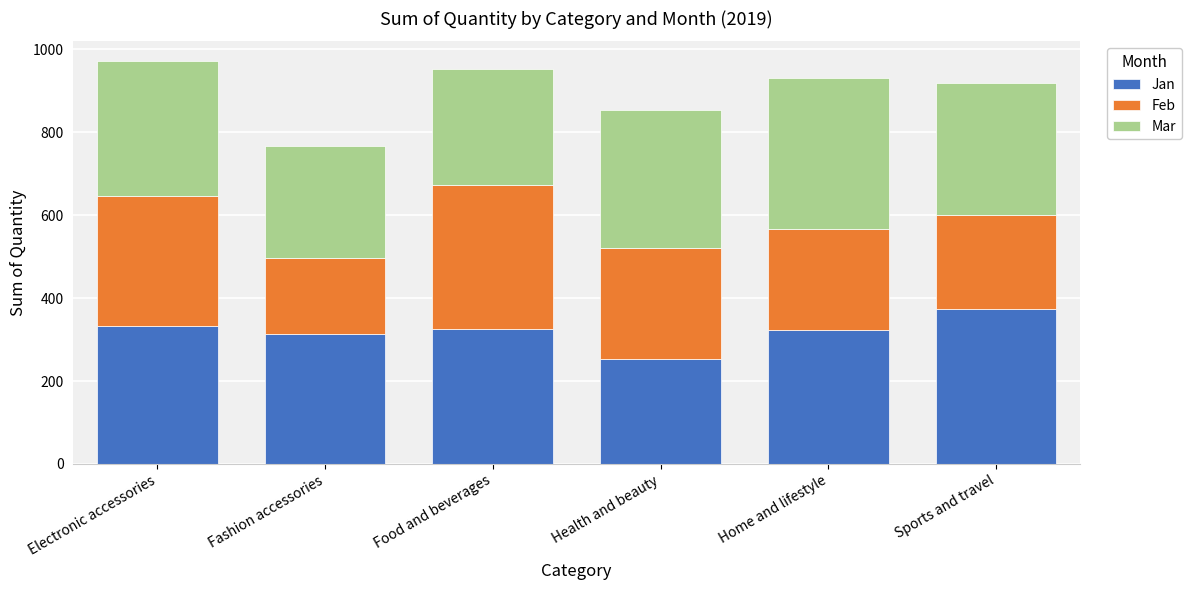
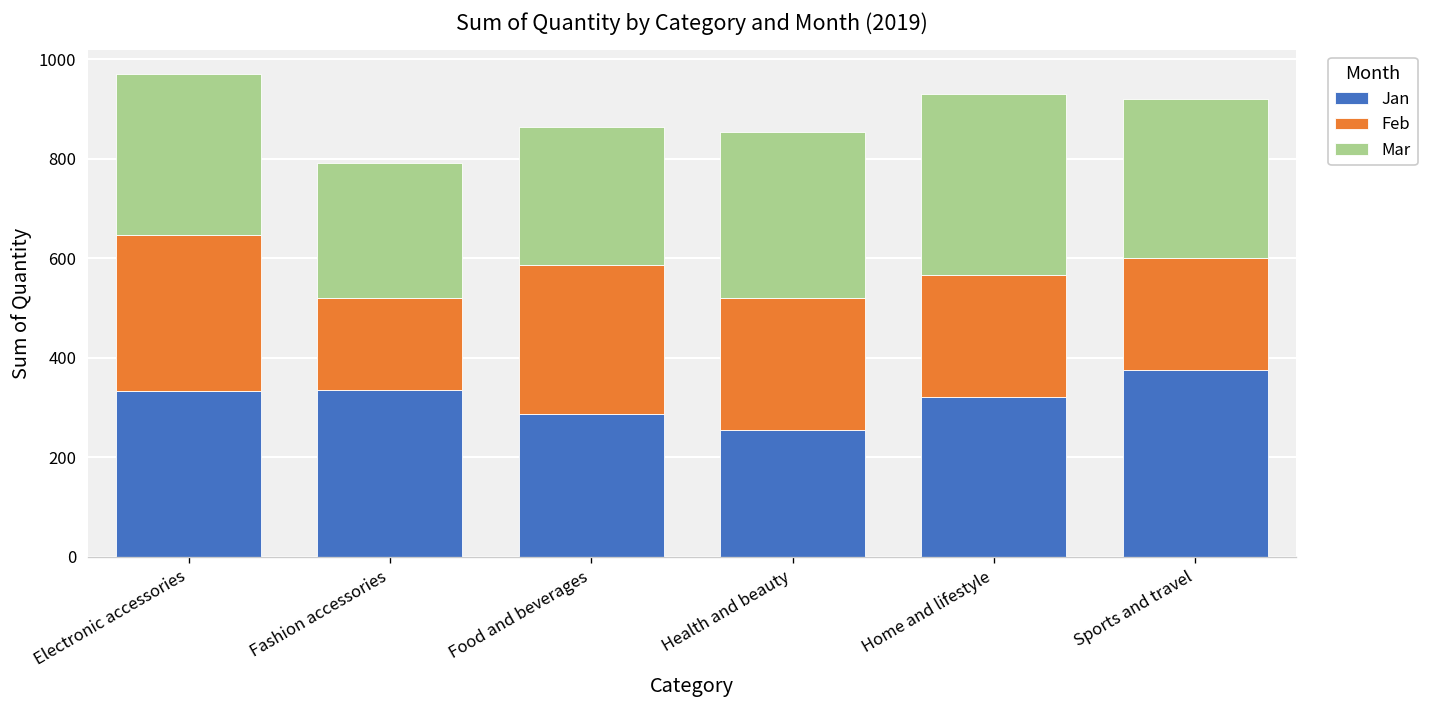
Jan, Fashion accessories: 310 -> 340
Jan, Food and beverages: 330 -> 290
Feb, Food and beverages: 350 -> 300
